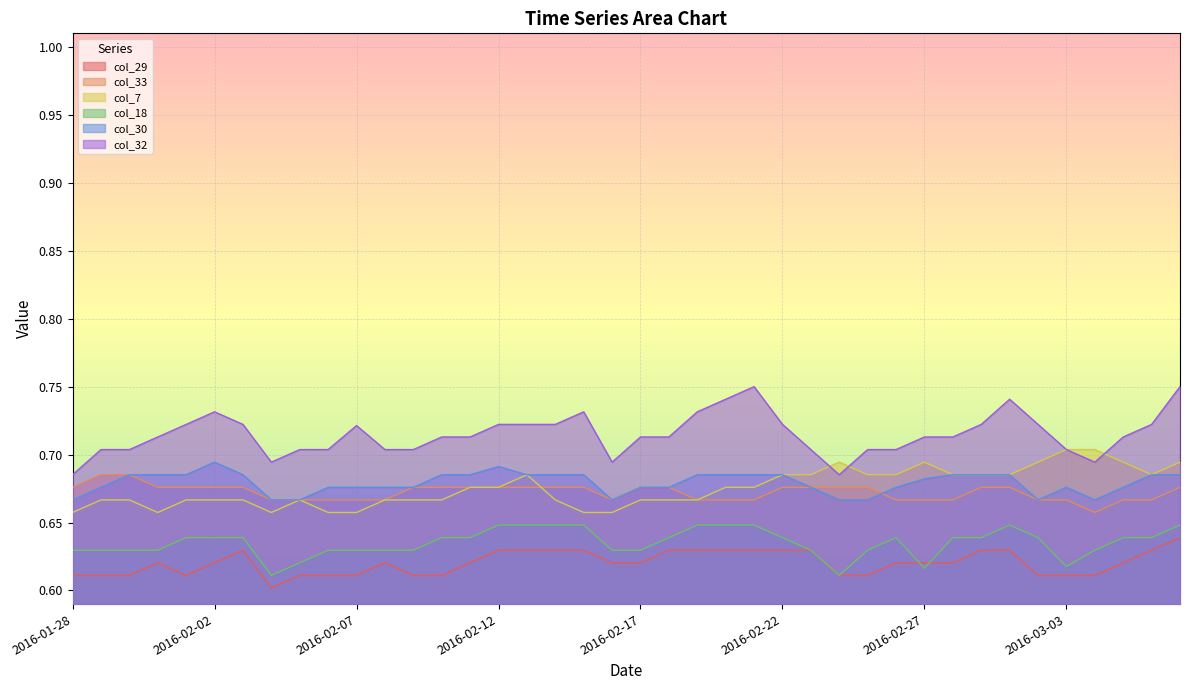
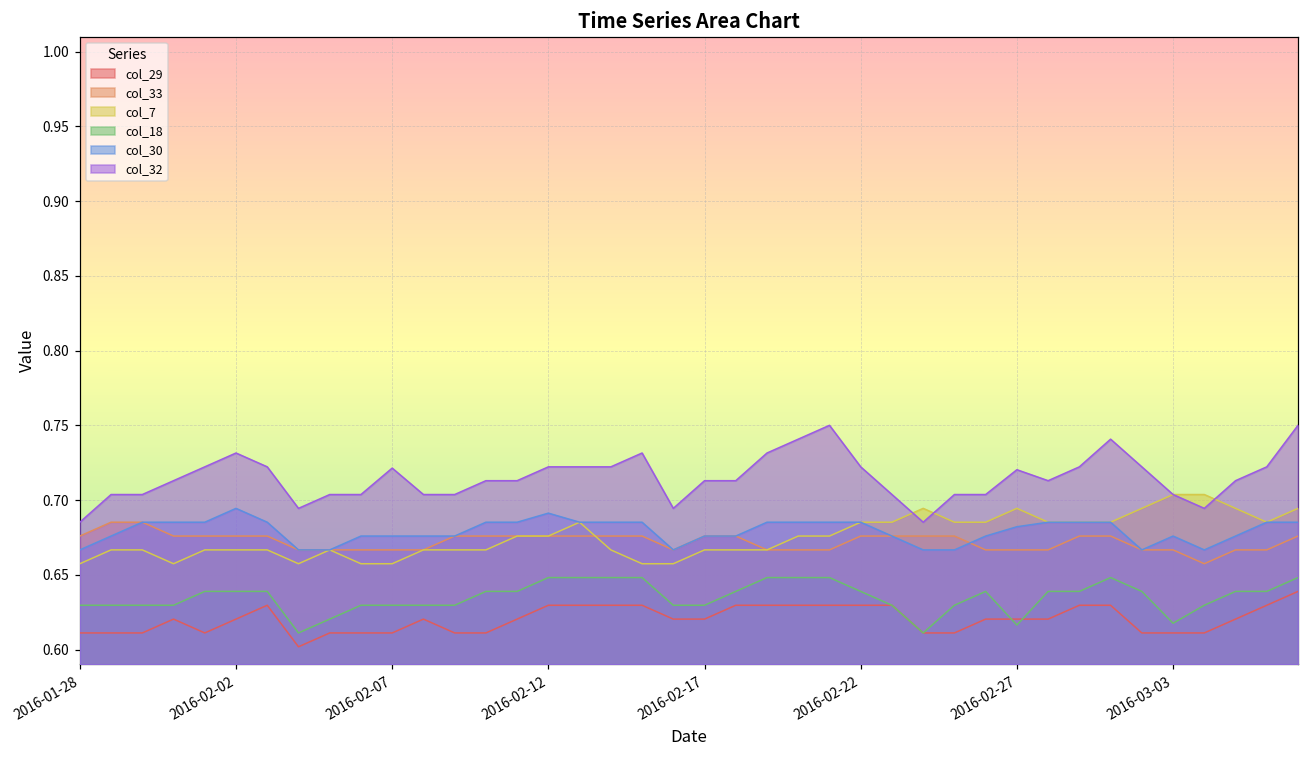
col_32, 2016-02-27: 0.713 -> 0.720
